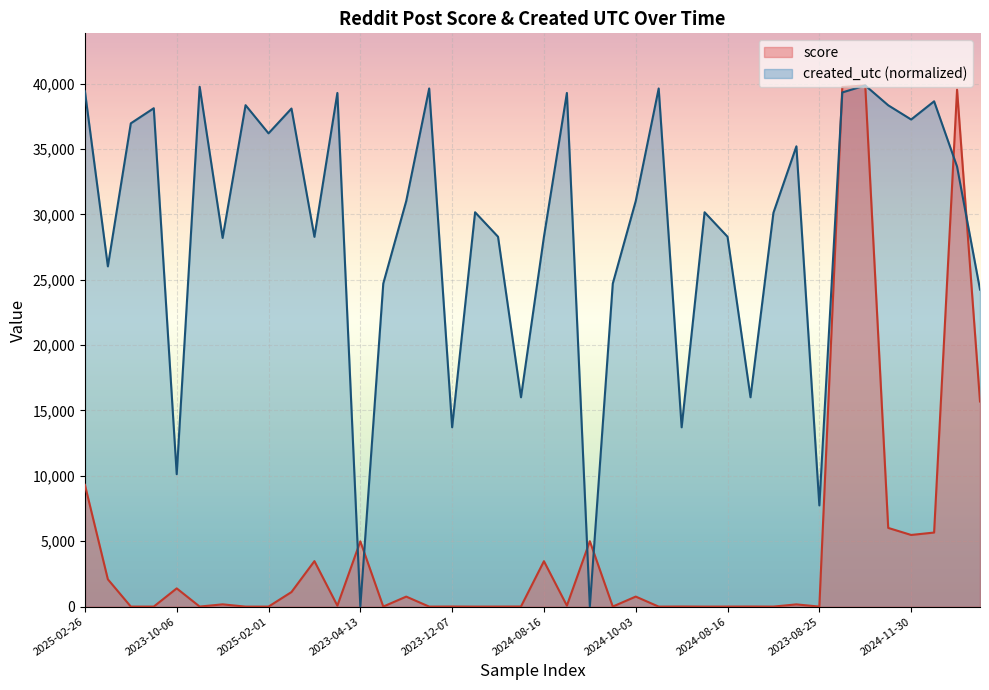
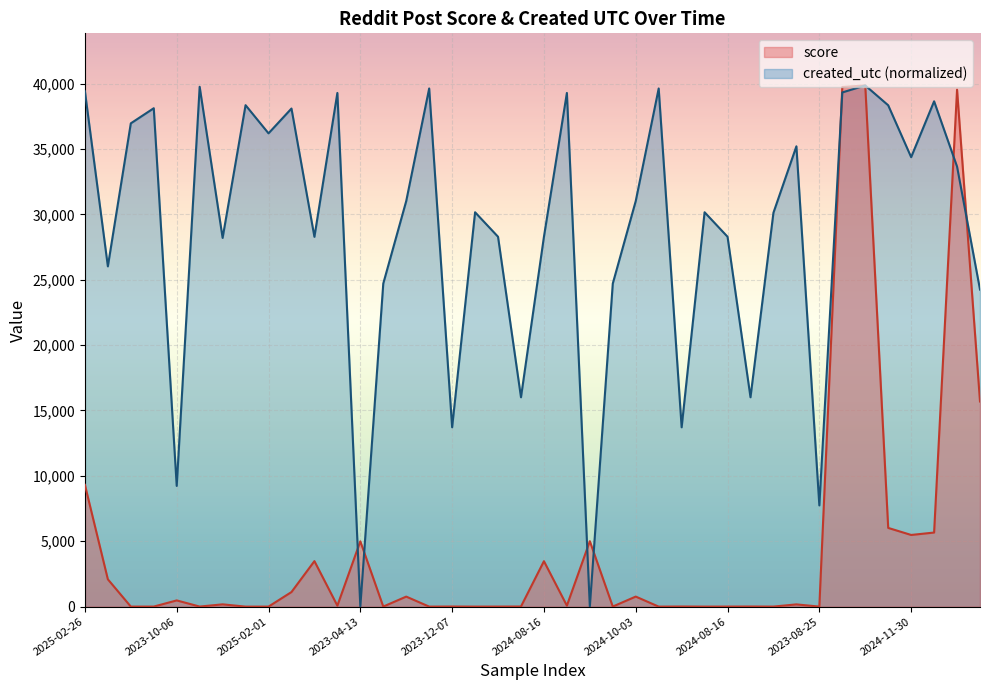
score, 2023-10-06: 1,400 -> 500
created_utc (normalized), 2023-10-06: 10,100 -> 9,200
created_utc (normalized), 2024-11-30: 37,300 -> 34,400
